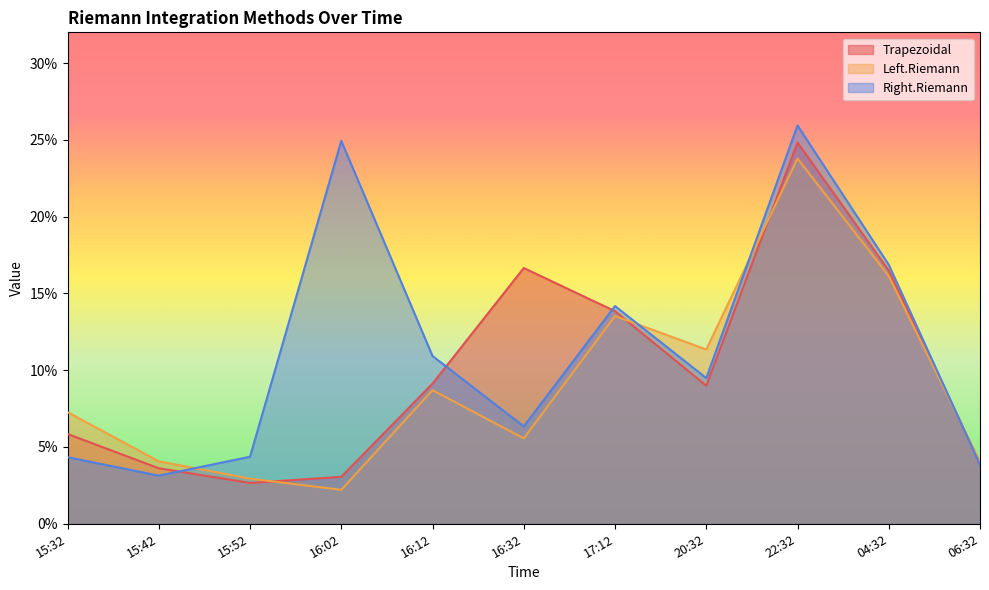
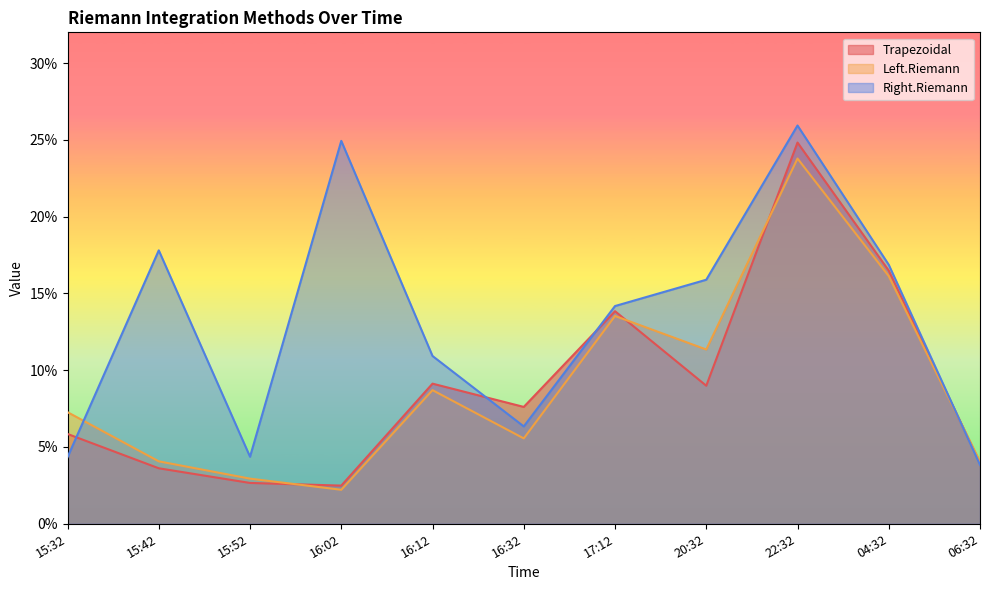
Right.Riemann, 15:42: 3.1% -> 17.8%
Trapezoidal, 16:02: 3.1% -> 2.5%
Trapezoidal, 16:32: 16.7% -> 7.6%
Right.Riemann, 20:32: 9.5% -> 15.9%
